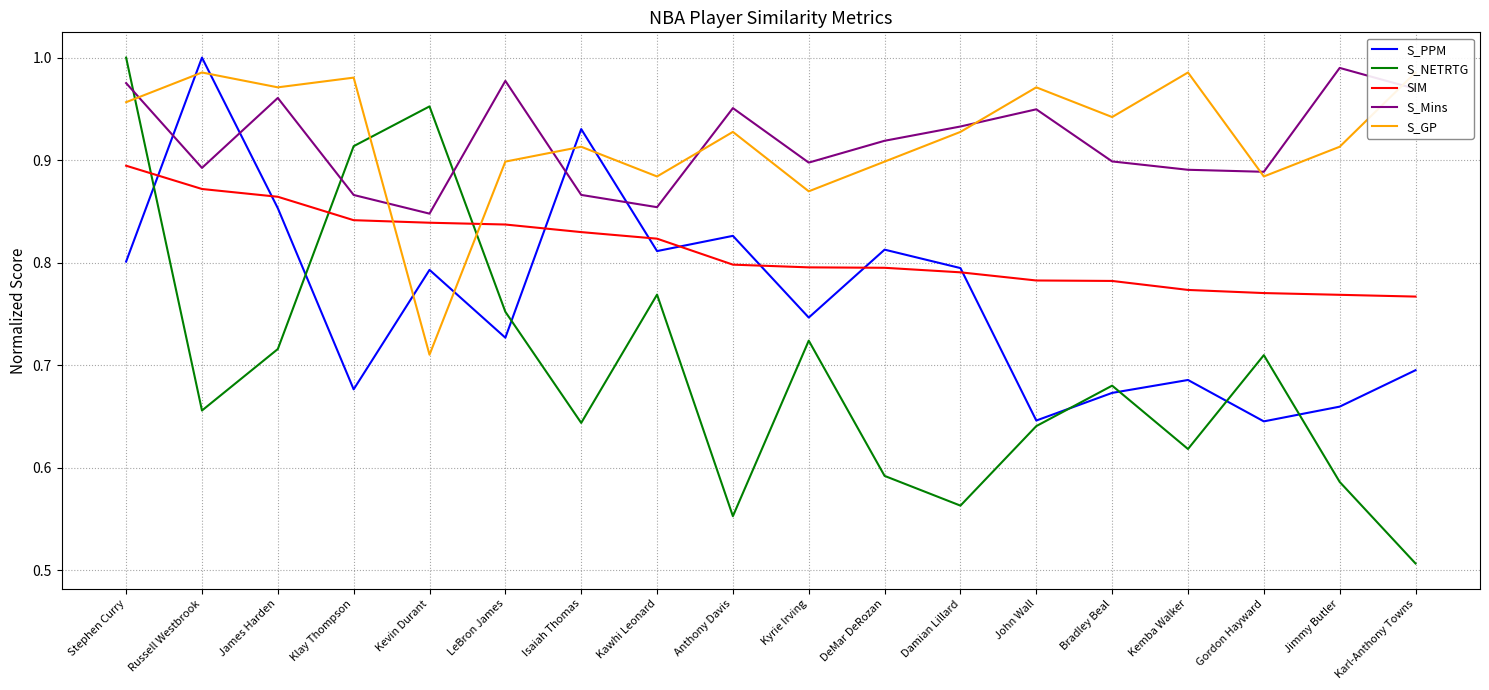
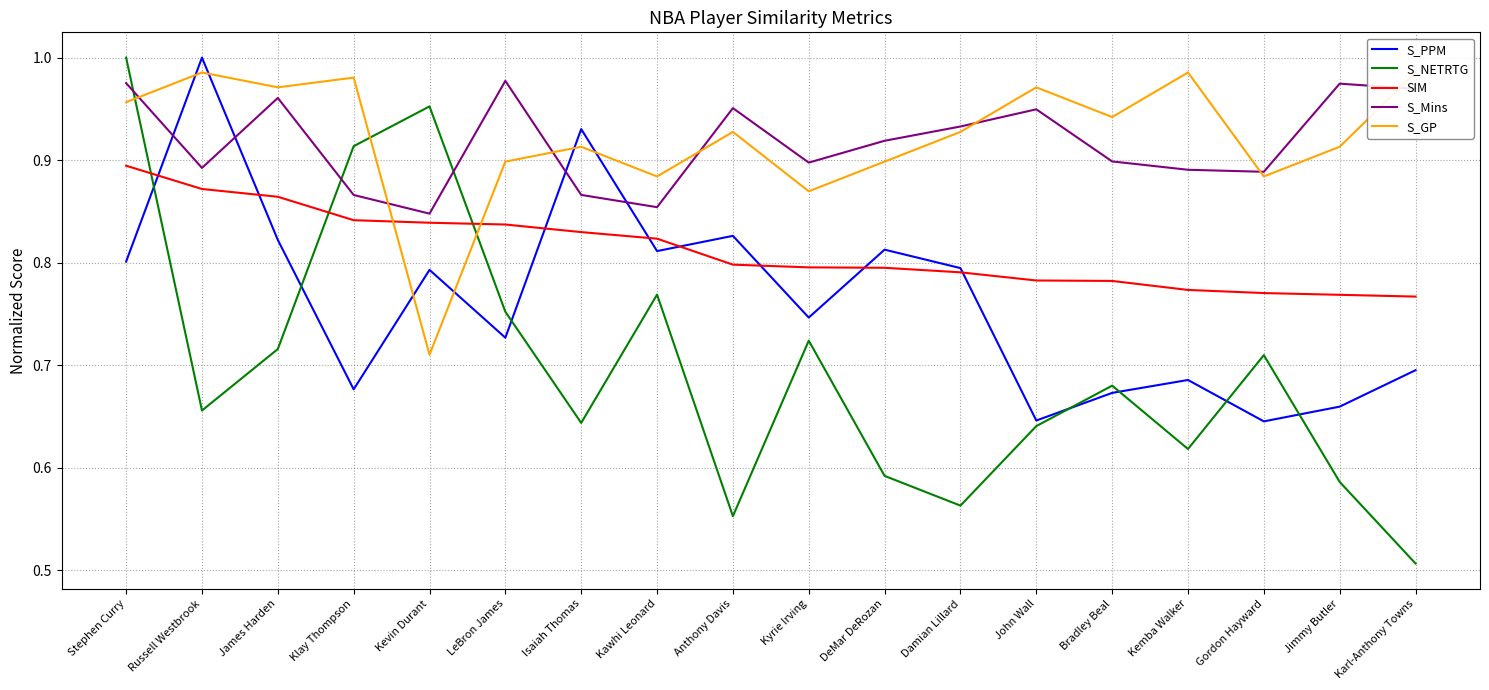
S_PPM, James Harden: 0.853 -> 0.822
S_Mins, Jimmy Butler: 0.990 -> 0.975
